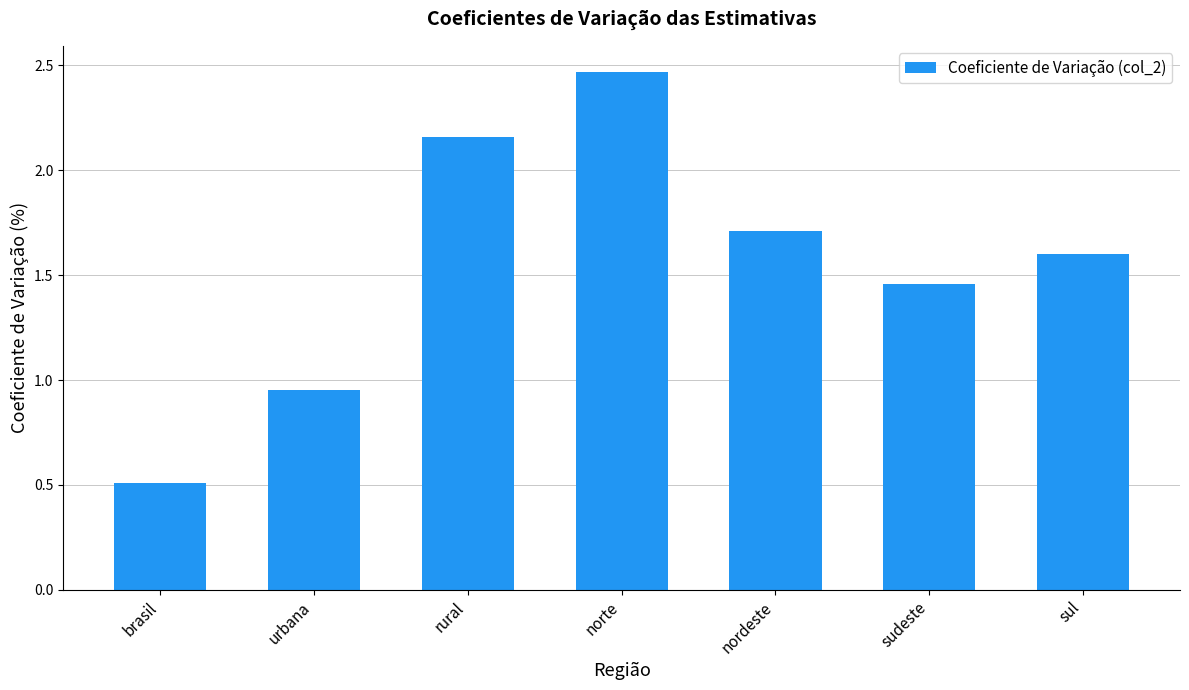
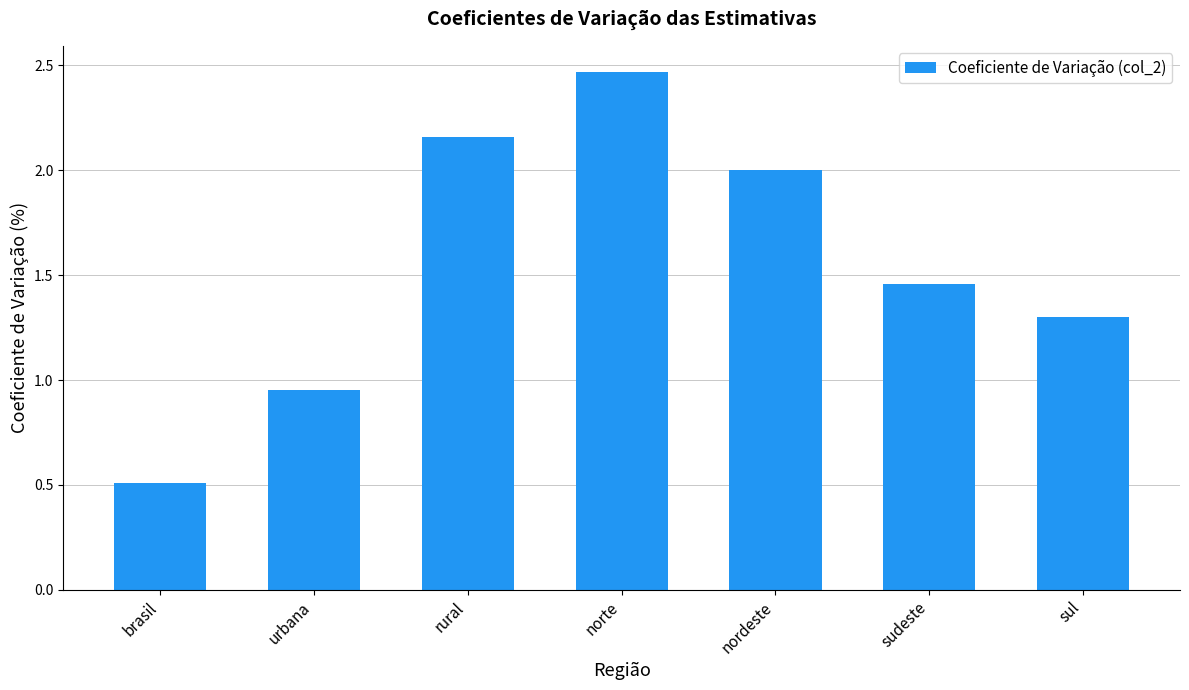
nordeste: 1.71 -> 2.00
sul: 1.6 -> 1.3
